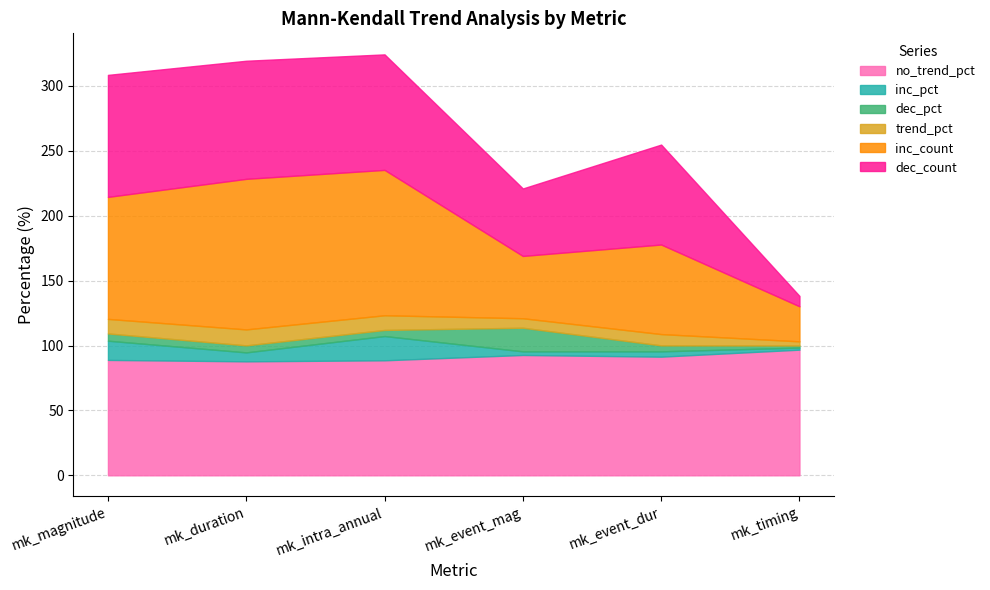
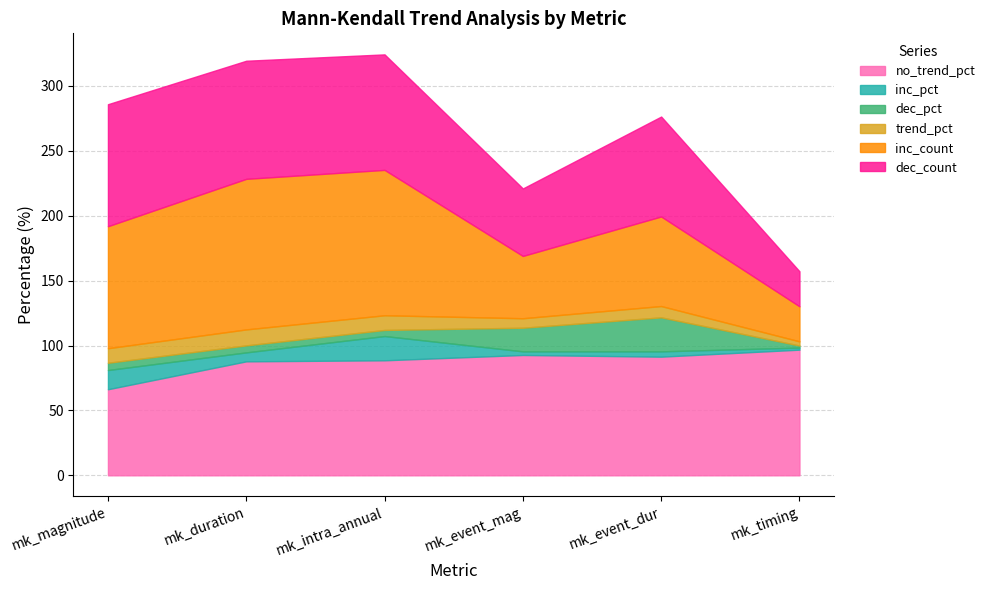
no_trend_pct, mk_magnitude: 89 -> 66
dec_pct, mk_event_dur: 5 -> 26
dec_count, mk_timing: 8 -> 27
